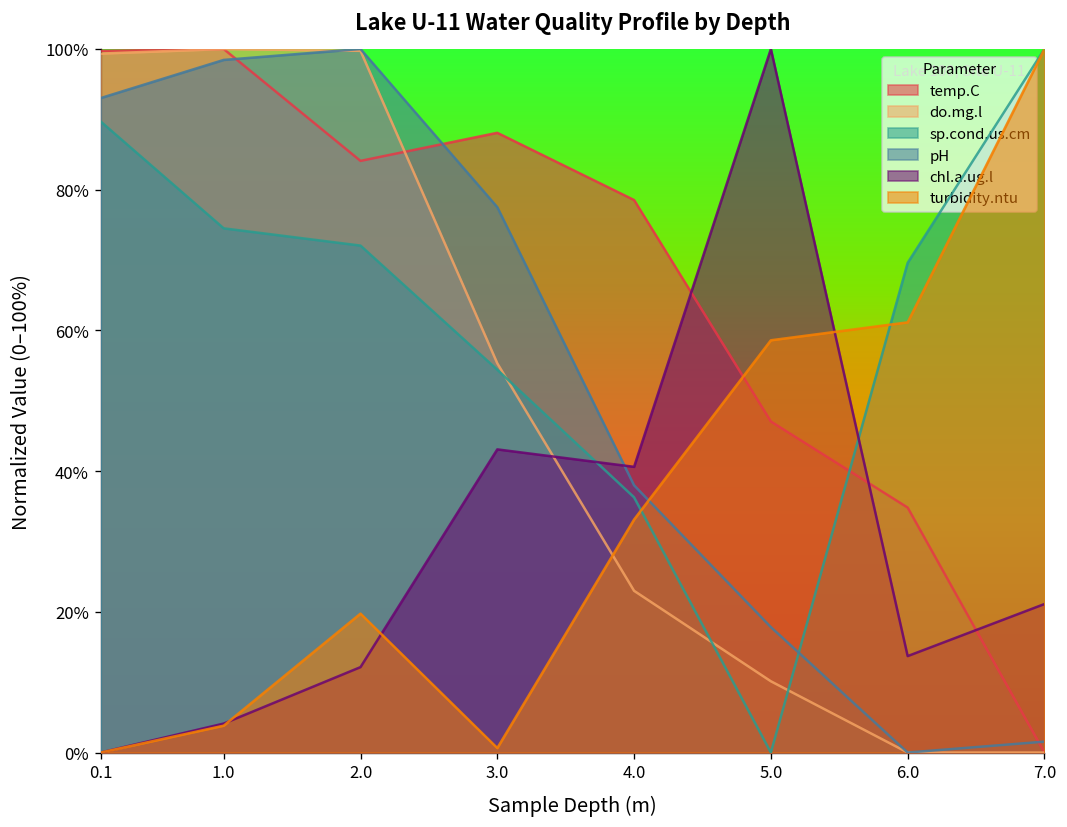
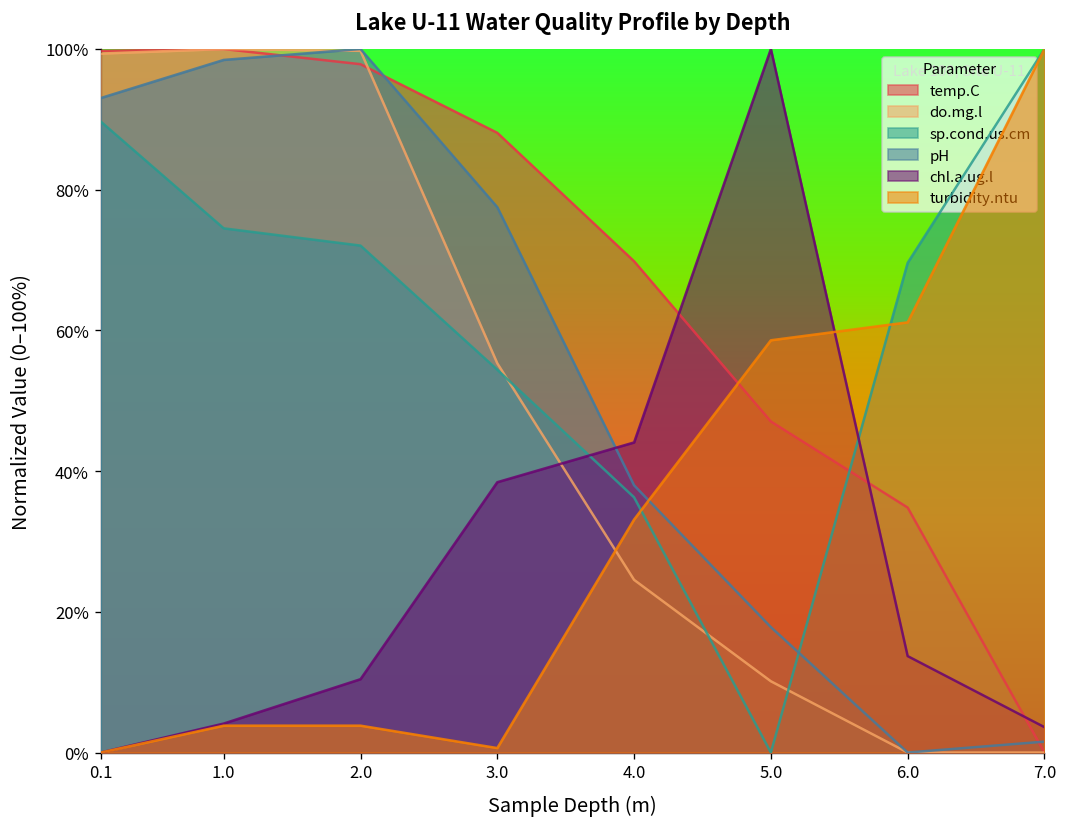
temp.C, 2.0: 84% -> 98%
chl.a.ug.l, 2.0: 12% -> 10%
turbidity.ntu, 2.0: 20% -> 4%
chl.a.ug.l, 3.0: 43% -> 38%
temp.C, 4.0: 79% -> 70%
do.mg.l, 4.0: 23% -> 25%
chl.a.ug.l, 4.0: 41% -> 44%
chl.a.ug.l, 7.0: 21% -> 4%
